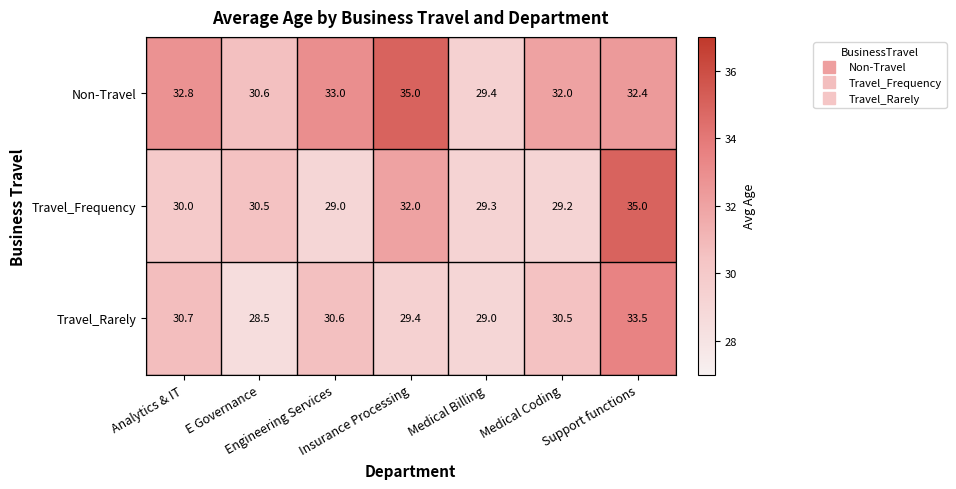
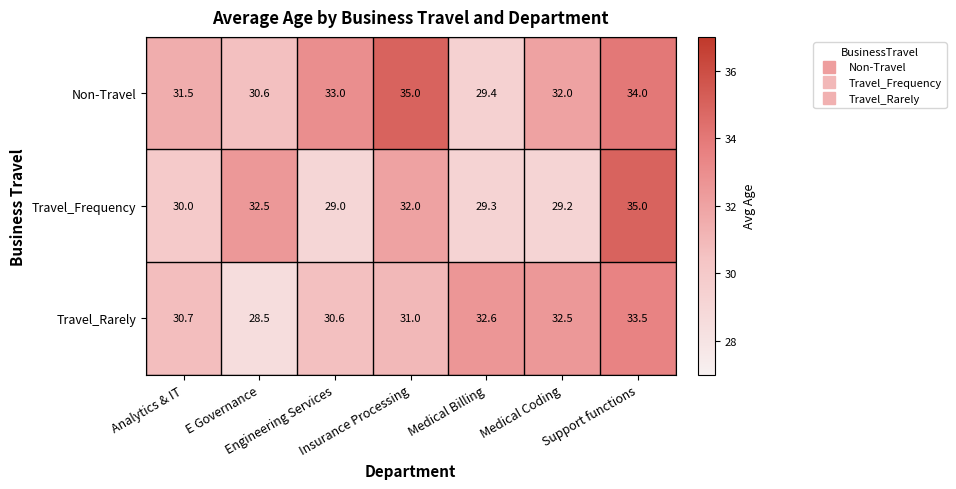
Non-Travel, Analytics & IT: 32.8 -> 31.5
Non-Travel, Support functions: 32.4 -> 34.0
Travel_Frequency, E Governance: 30.5 -> 32.5
Travel_Rarely, Insurance Processing: 29.4 -> 31.0
Travel_Rarely, Medical Billing: 29.0 -> 32.6
Travel_Rarely, Medical Coding: 30.5 -> 32.5
